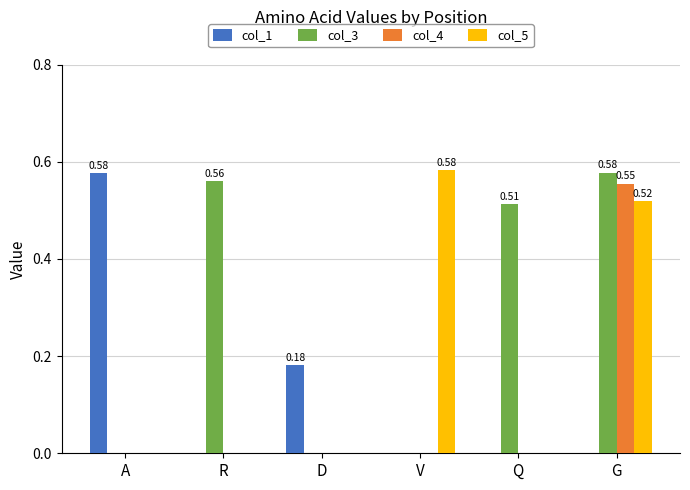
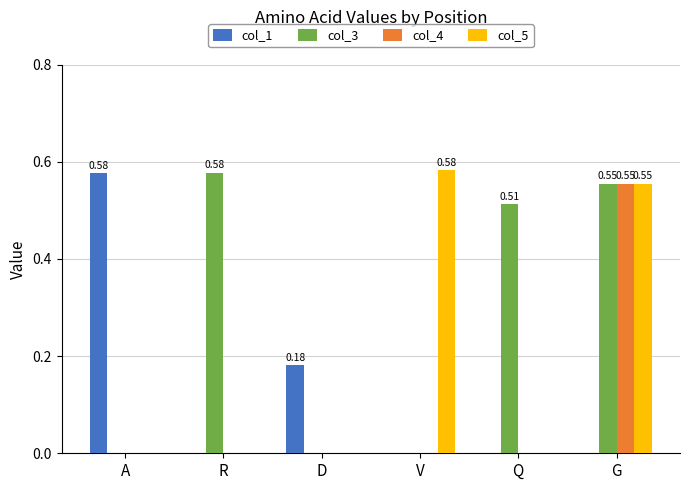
col_3, R: 0.56 -> 0.58
col_3, G: 0.58 -> 0.55
col_5, G: 0.52 -> 0.55
